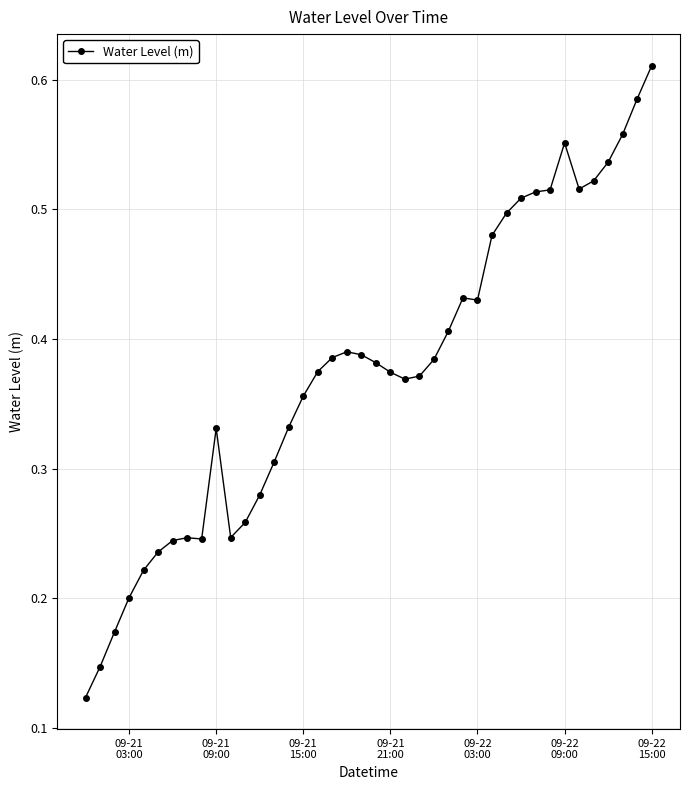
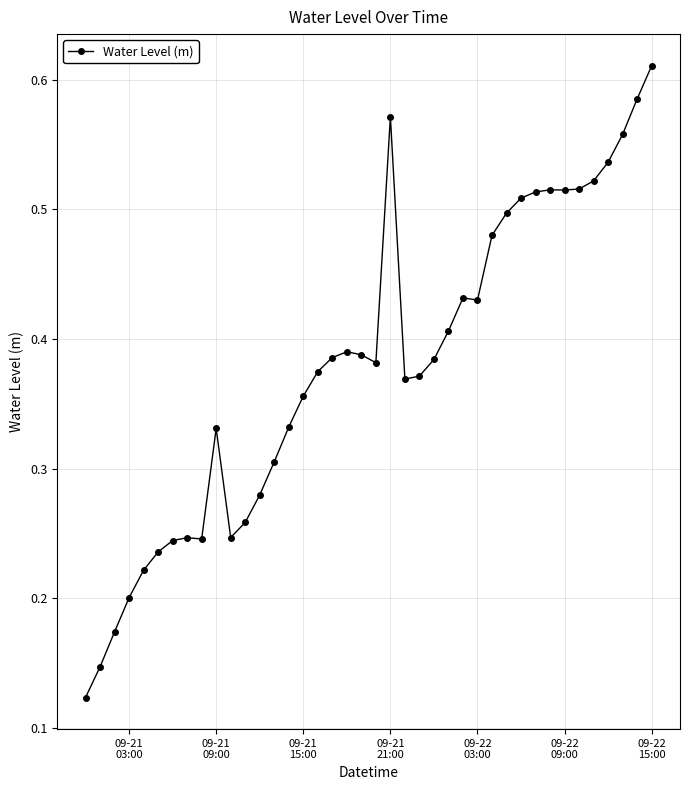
09-21 21:00: 0.374 -> 0.572
09-22 09:00: 0.551 -> 0.515
